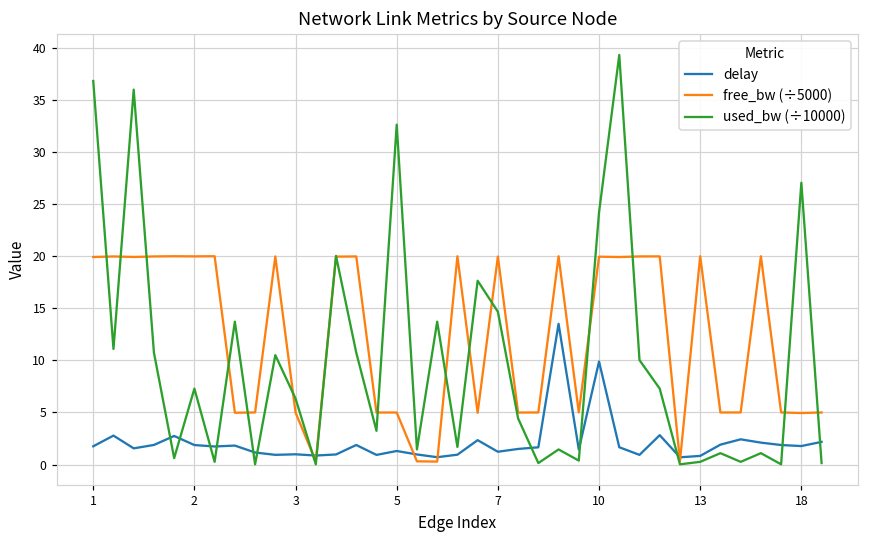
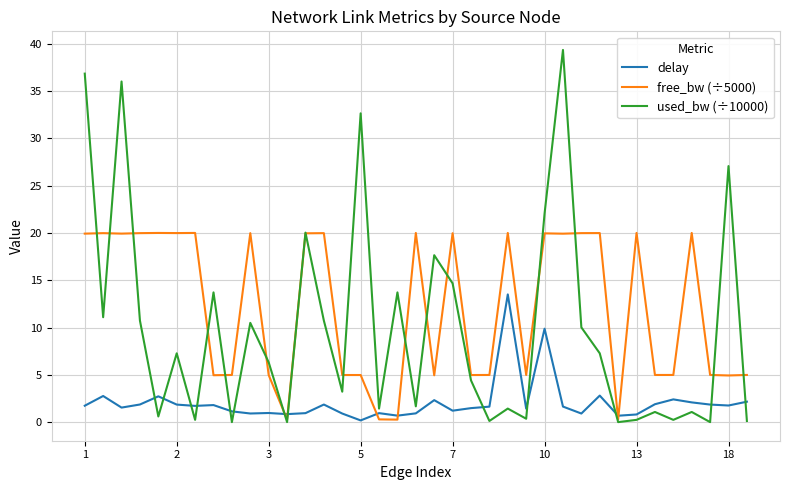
delay, 5: 1 -> 0
used_bw (÷10000), 10: 24 -> 22
